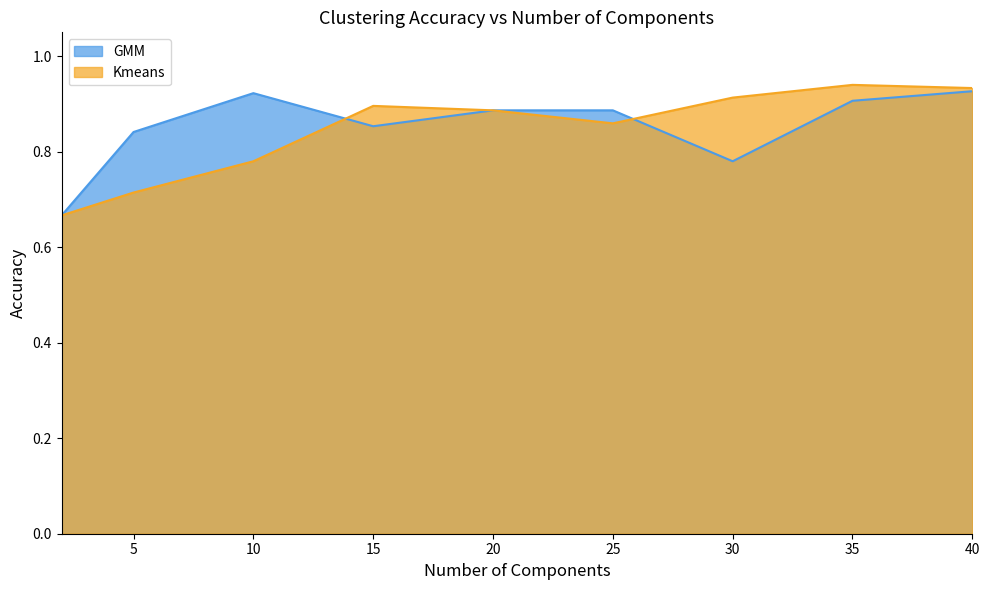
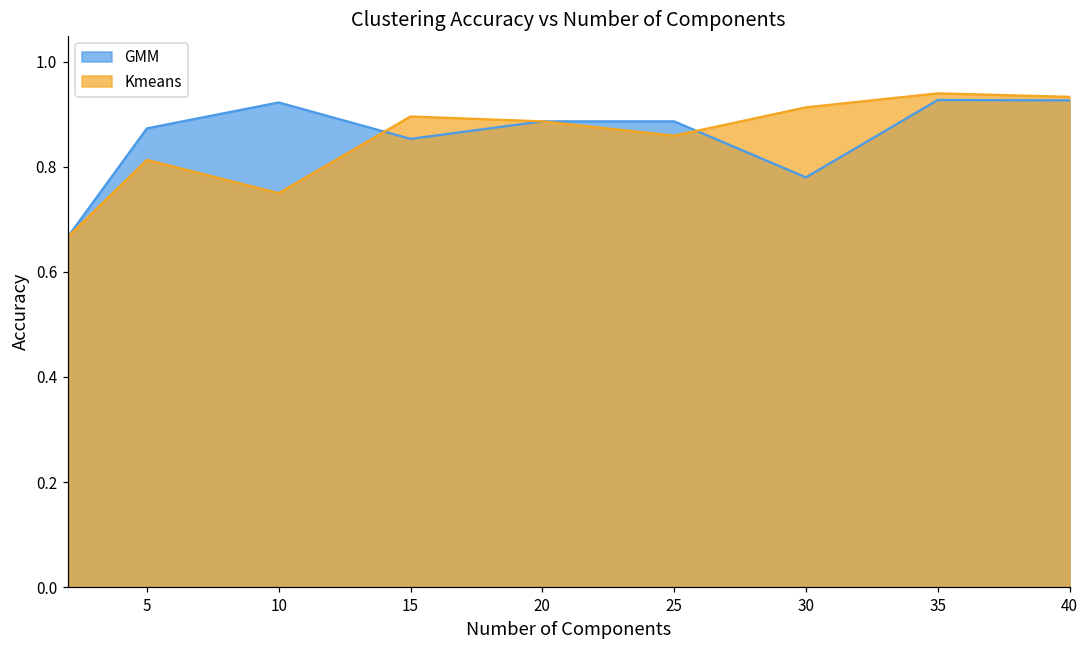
GMM, 5: 0.84 -> 0.87
Kmeans, 5: 0.71 -> 0.81
Kmeans, 10: 0.78 -> 0.75
GMM, 35: 0.91 -> 0.93
